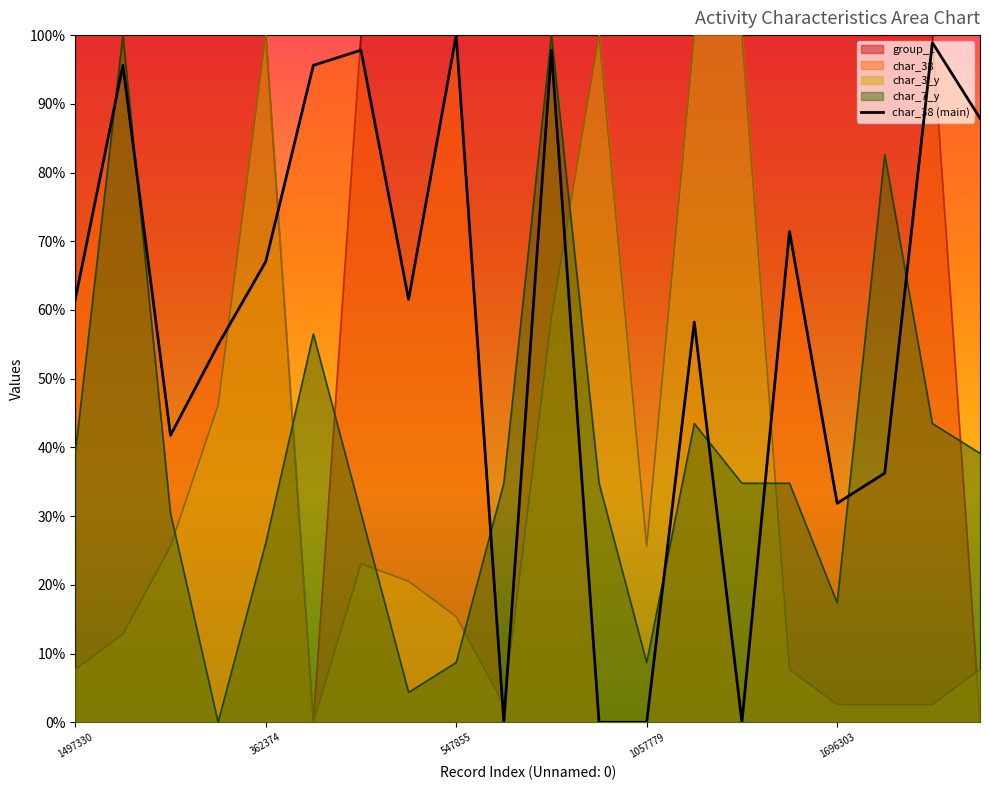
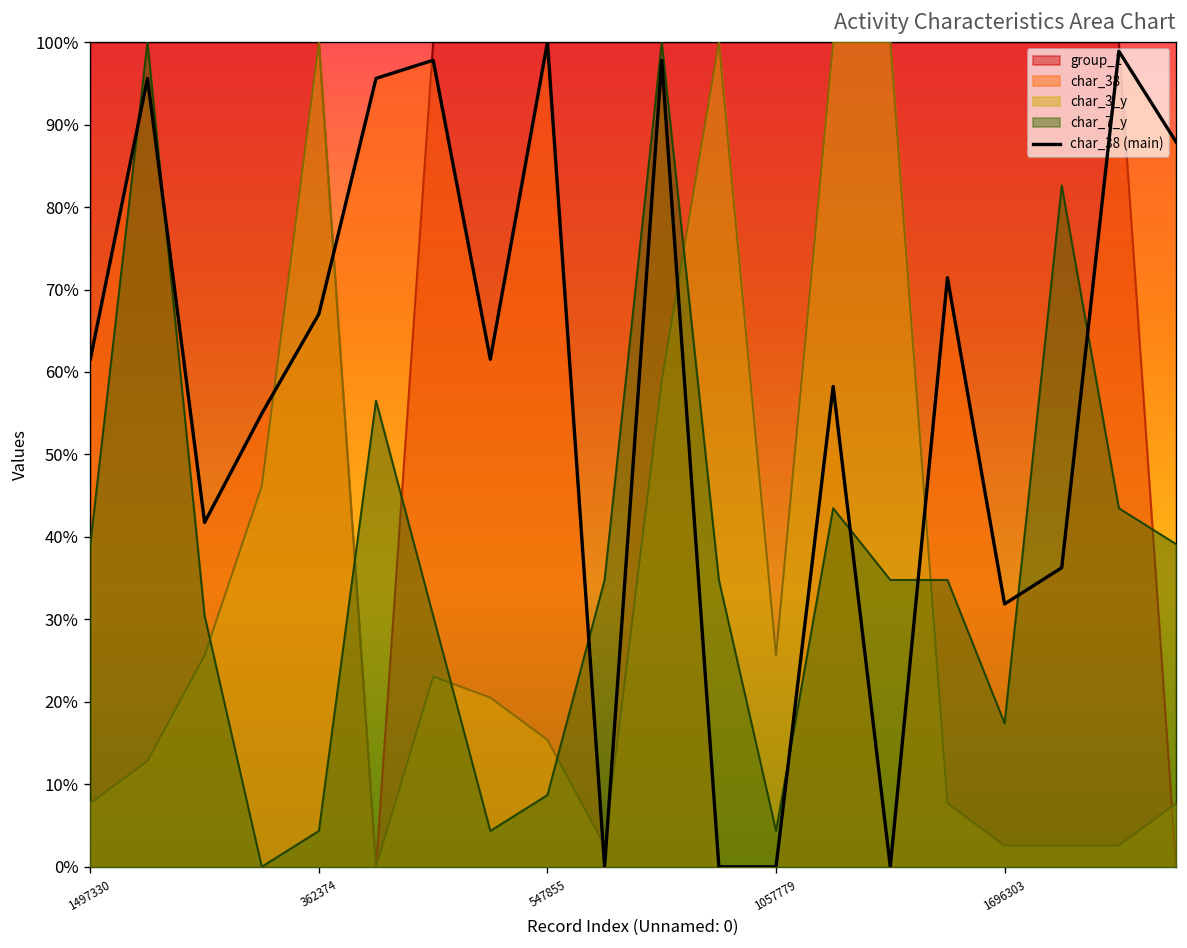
char_7_y, 362374: 26% -> 4%
char_7_y, 1057779: 9% -> 4%
